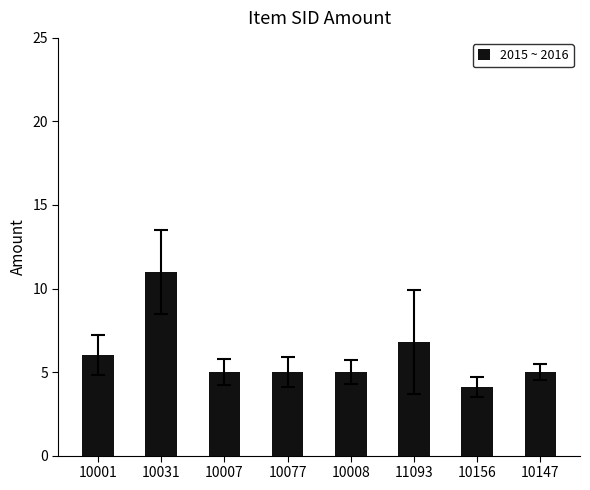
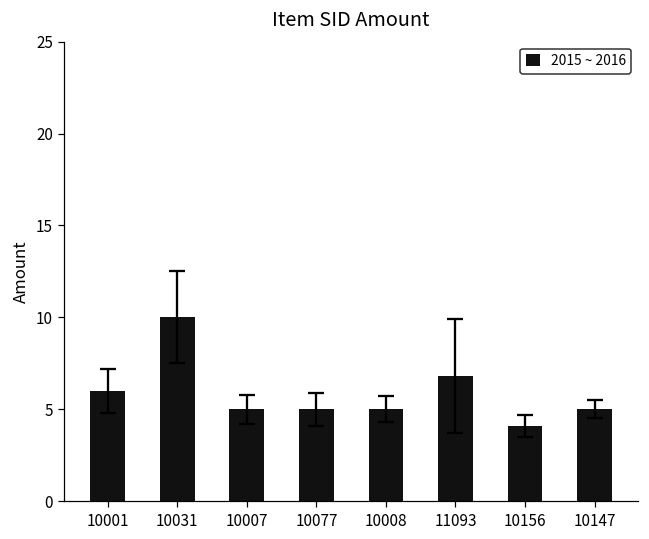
2015 ~ 2016, 10031: 11 -> 10
